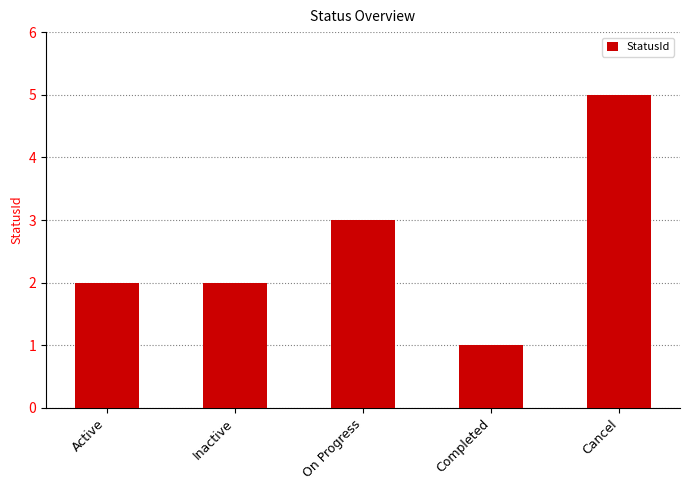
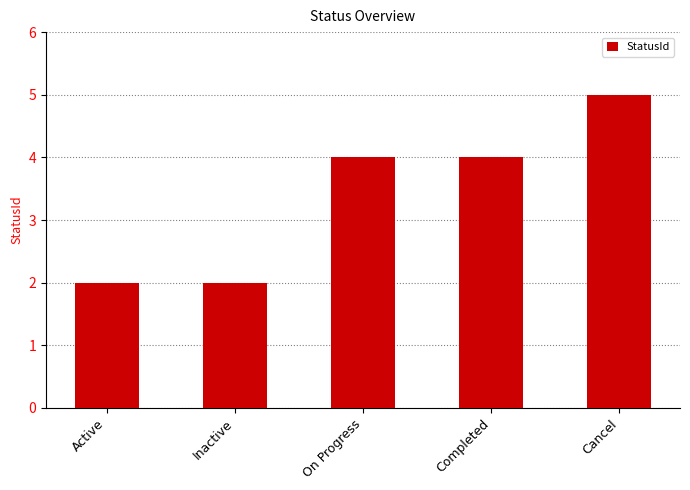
On Progress: 3 -> 4
Completed: 1 -> 4
